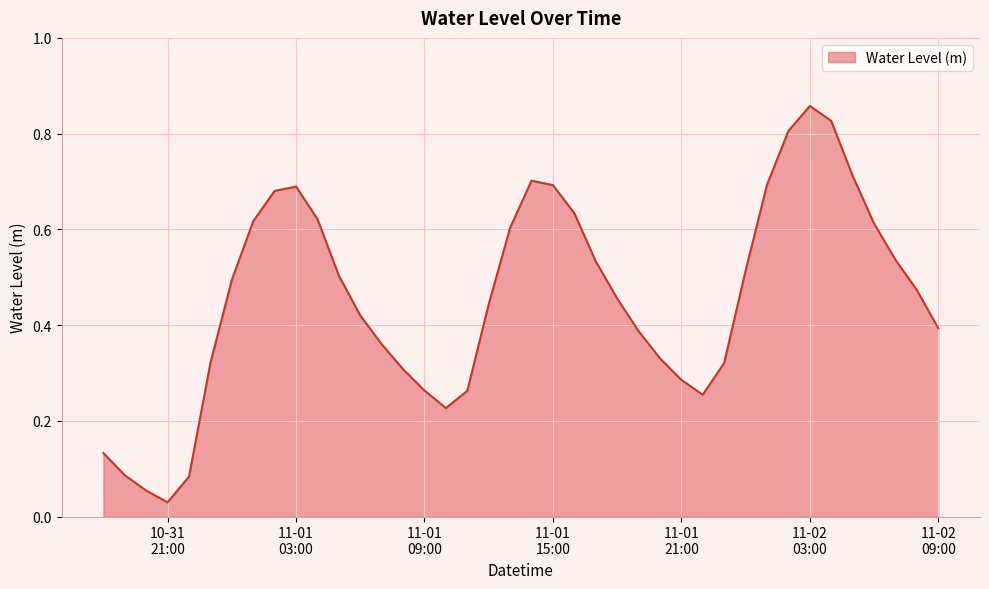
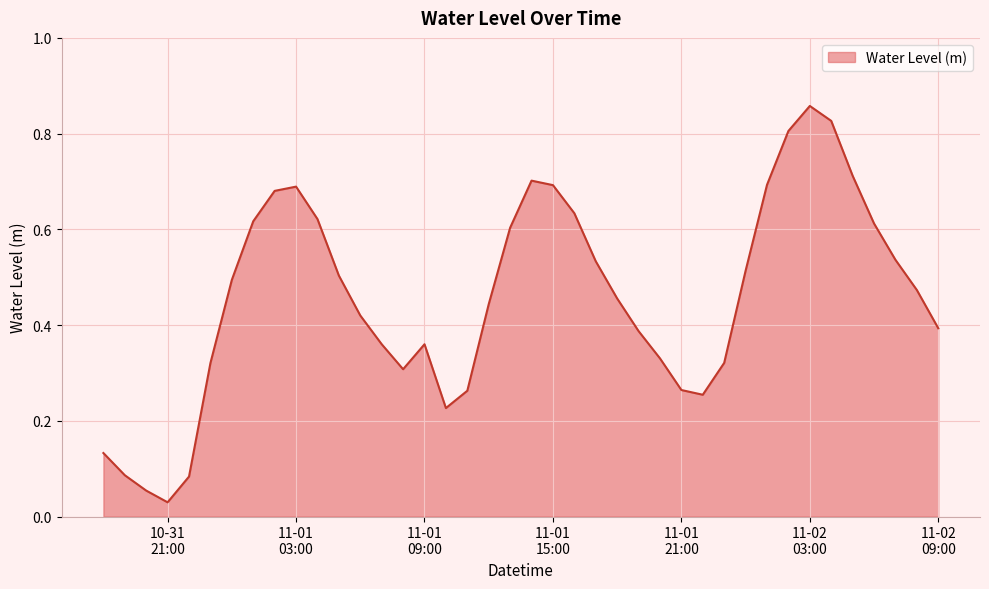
11-01 09:00: 0.26 -> 0.36
11-01 21:00: 0.29 -> 0.26
